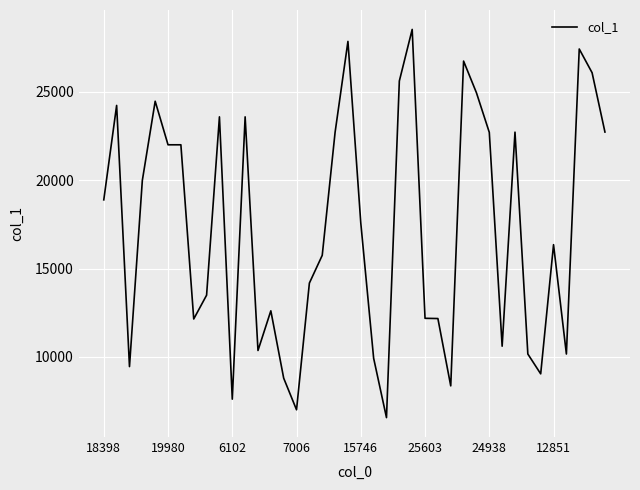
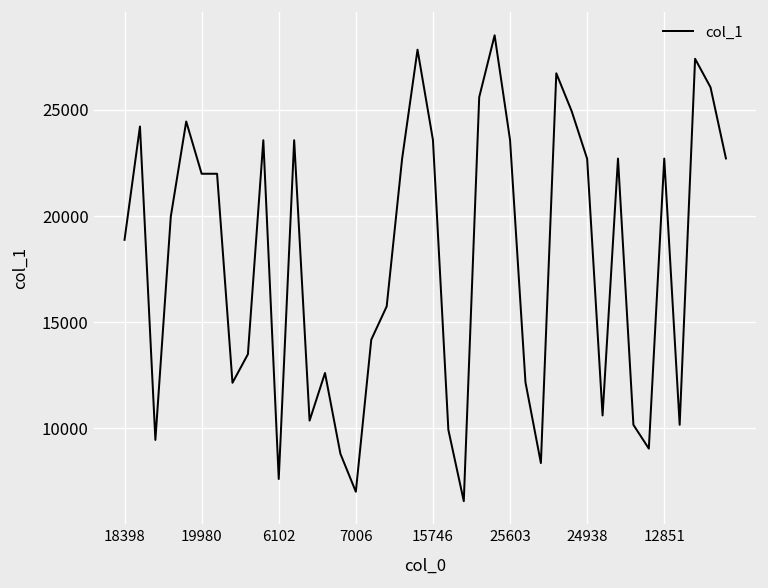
15746: 17600 -> 23600
25603: 12200 -> 23600
12851: 16300 -> 22700
